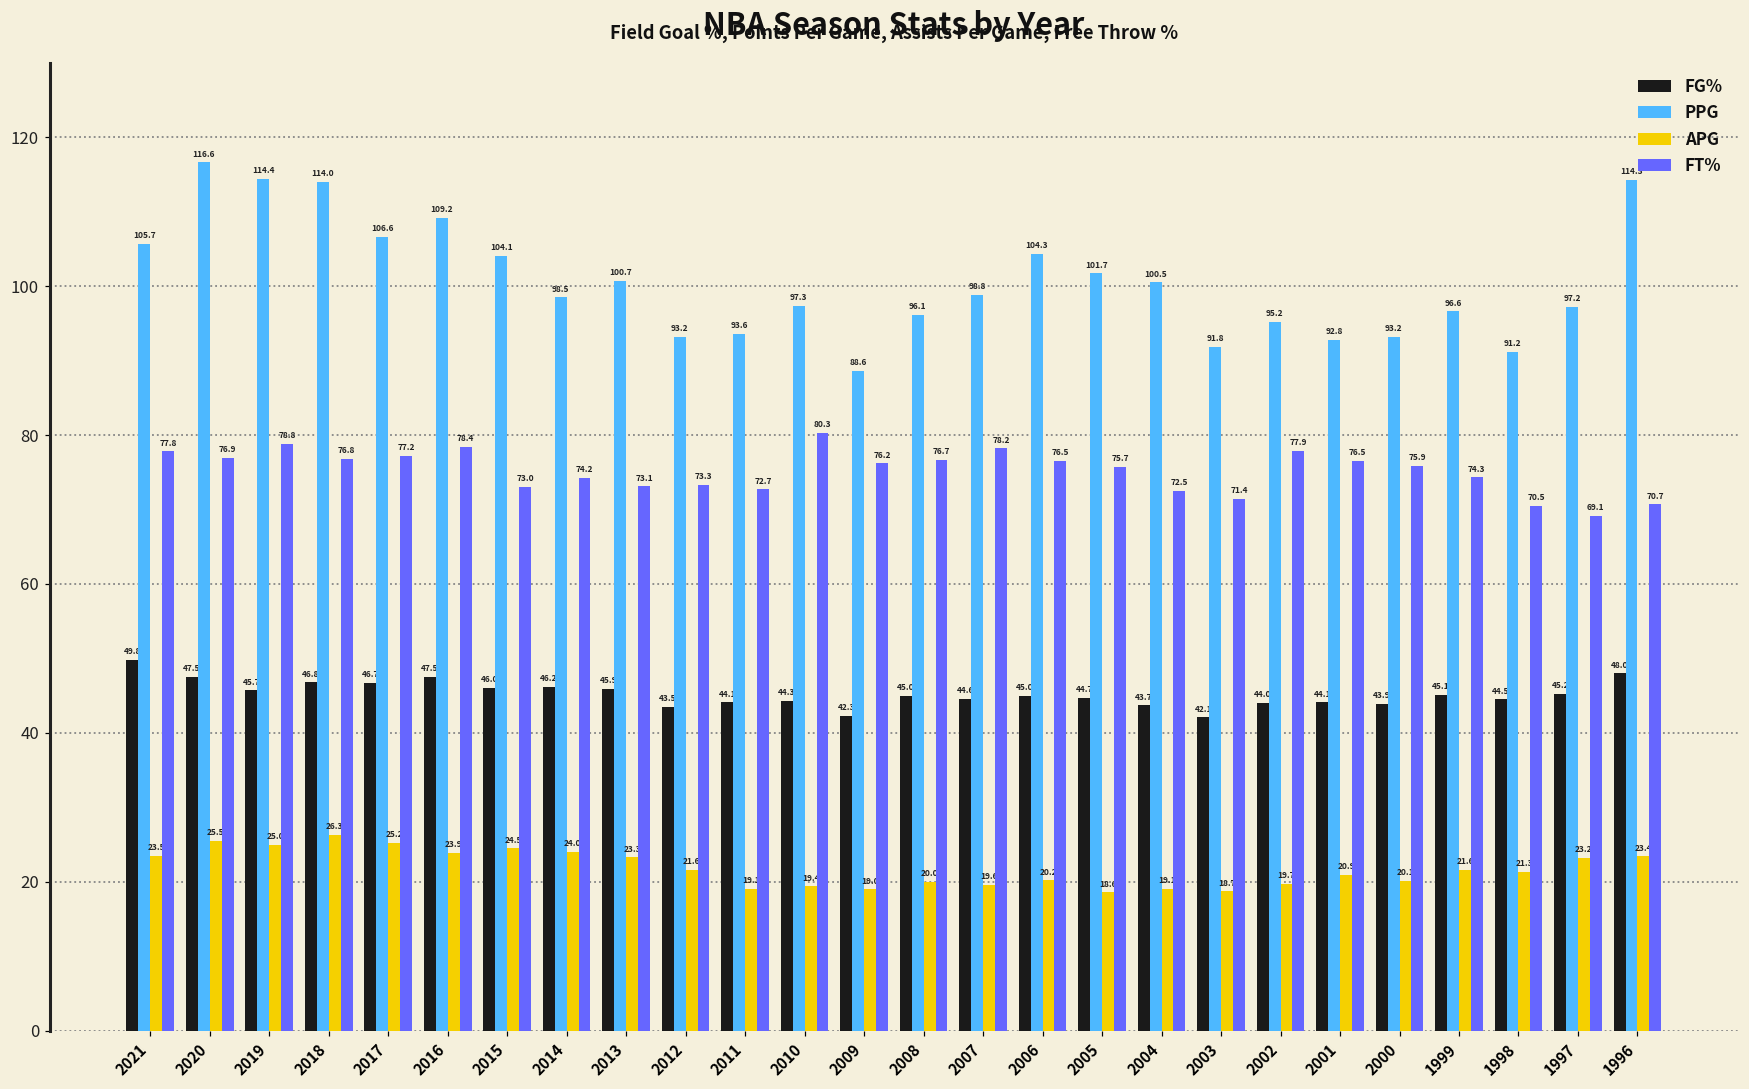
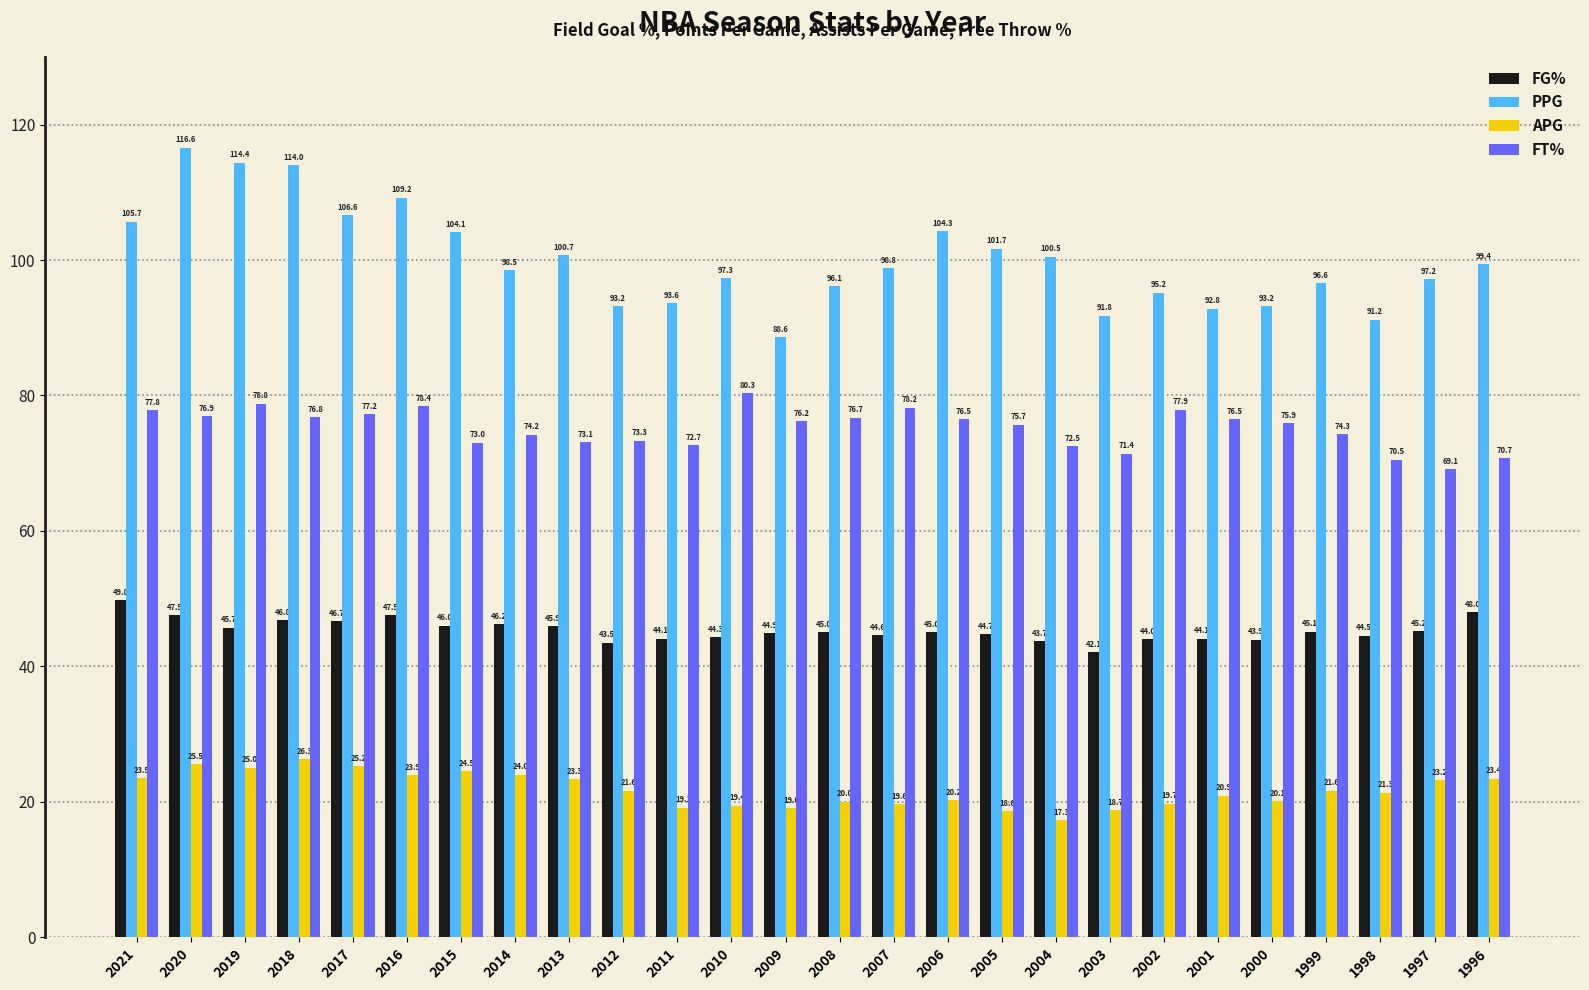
FG%, 2009: 42.3 -> 44.9
APG, 2004: 19.1 -> 17.3
PPG, 1996: 114.3 -> 99.4
